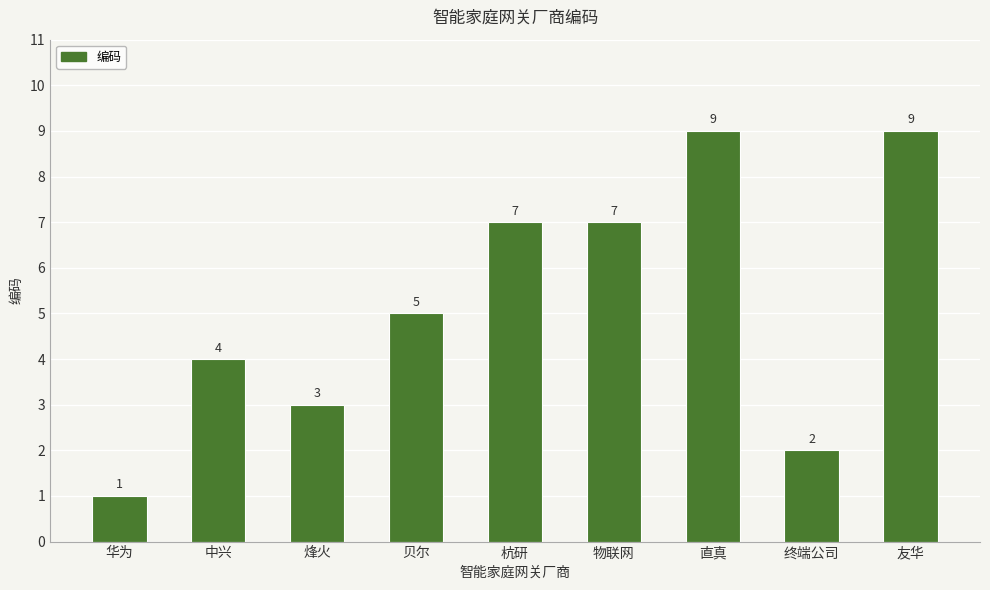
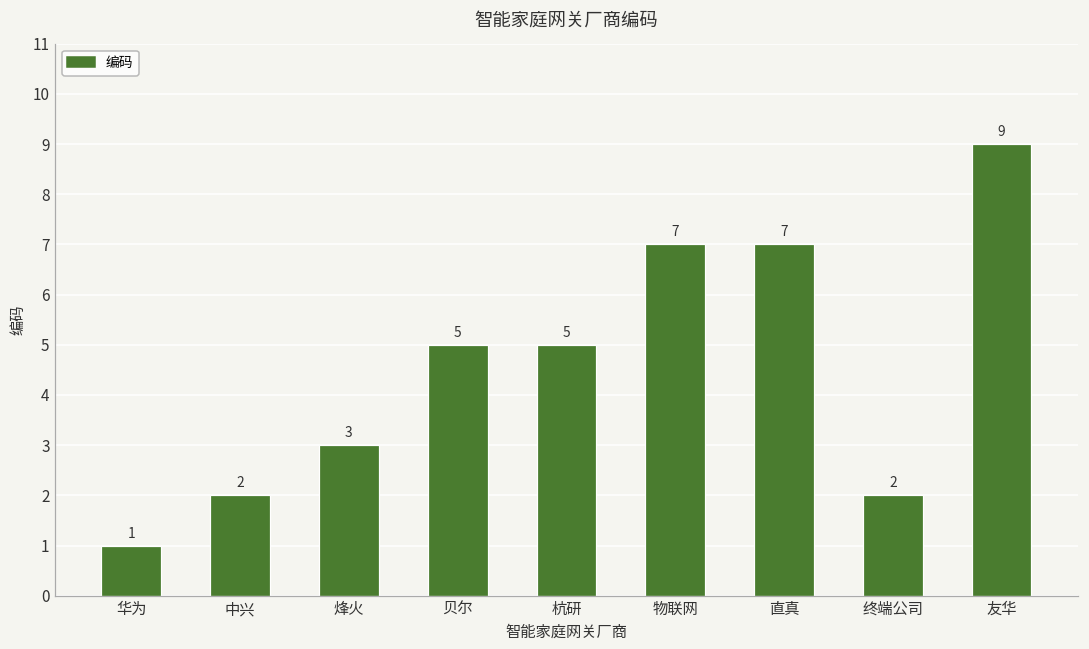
中兴: 4 -> 2
杭研: 7 -> 5
直真: 9 -> 7
